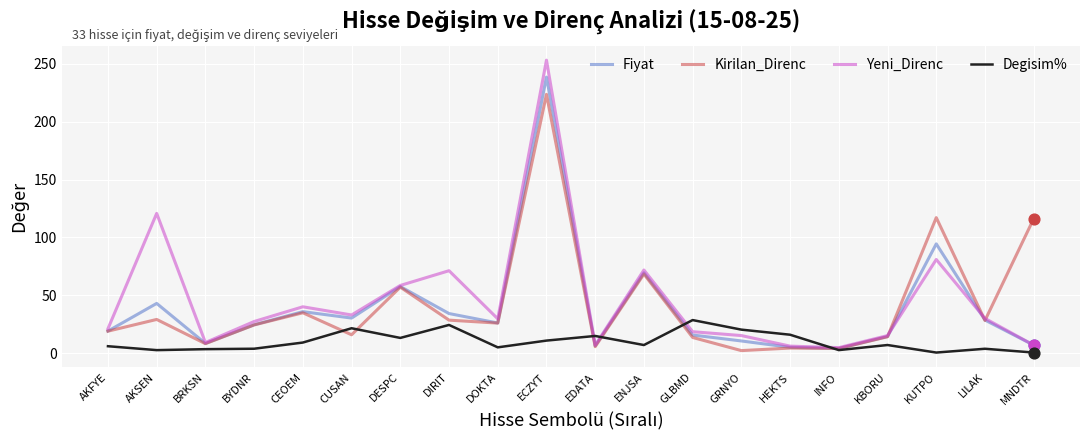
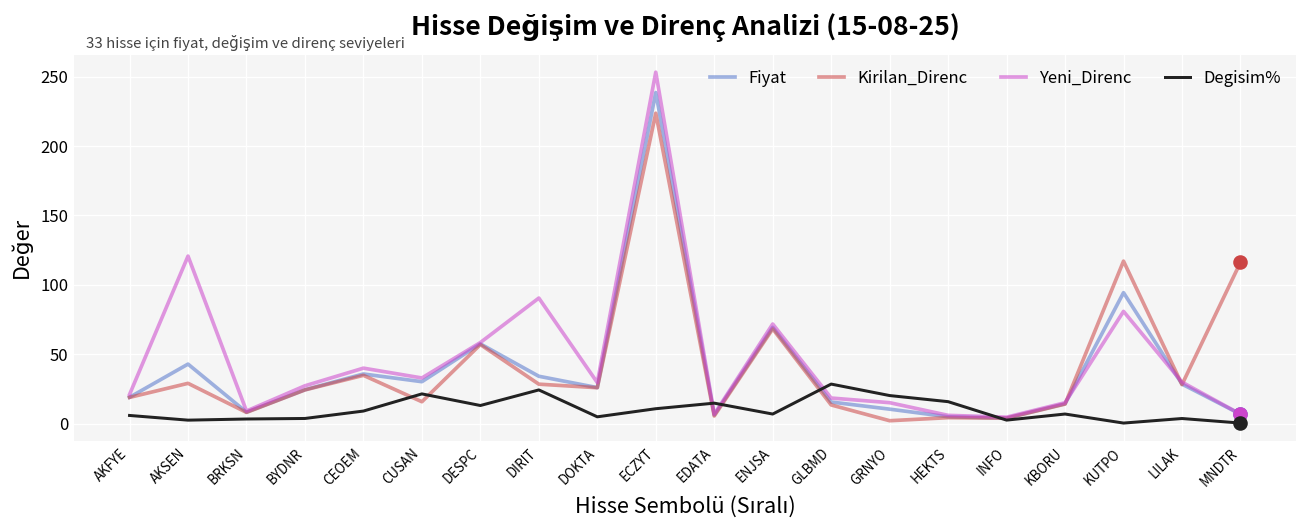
Yeni_Direnc, DIRIT: 71 -> 91
